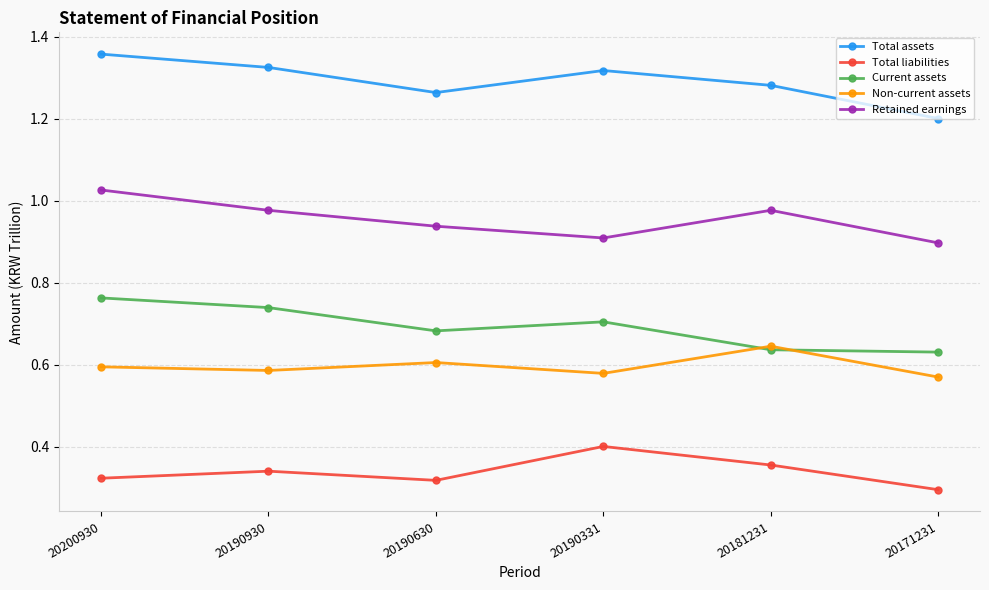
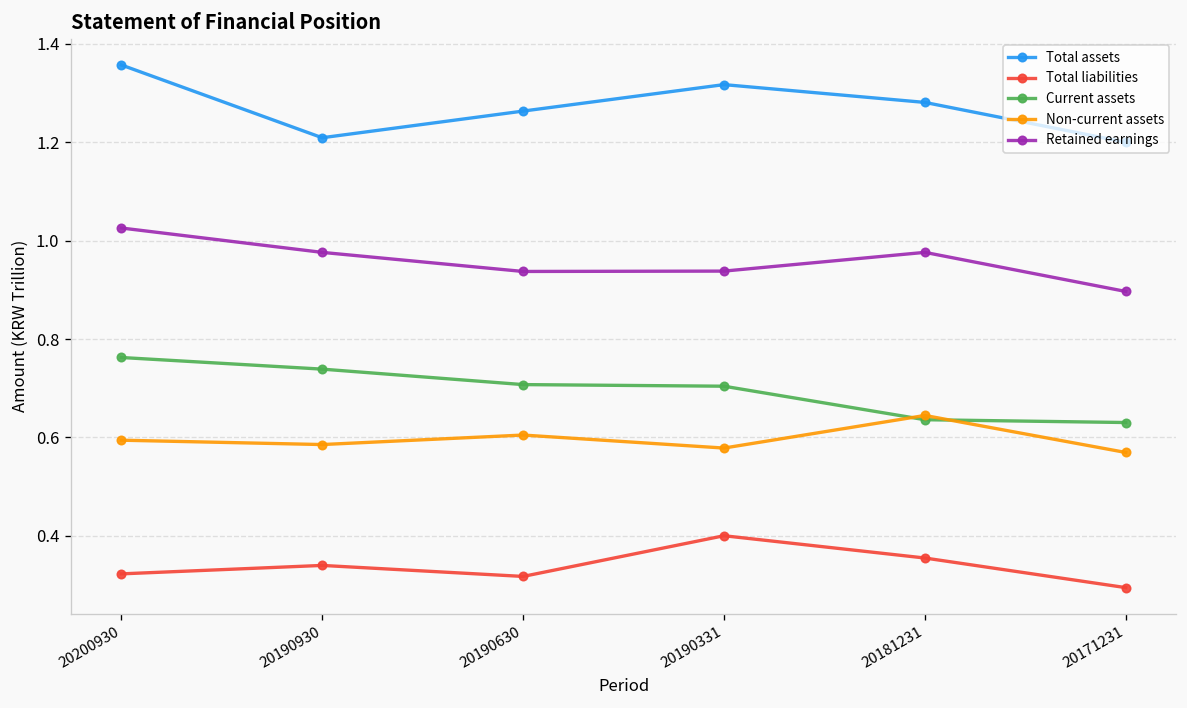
Total assets, 20190930: 1.32 -> 1.21
Current assets, 20190630: 0.68 -> 0.71
Retained earnings, 20190331: 0.91 -> 0.94
